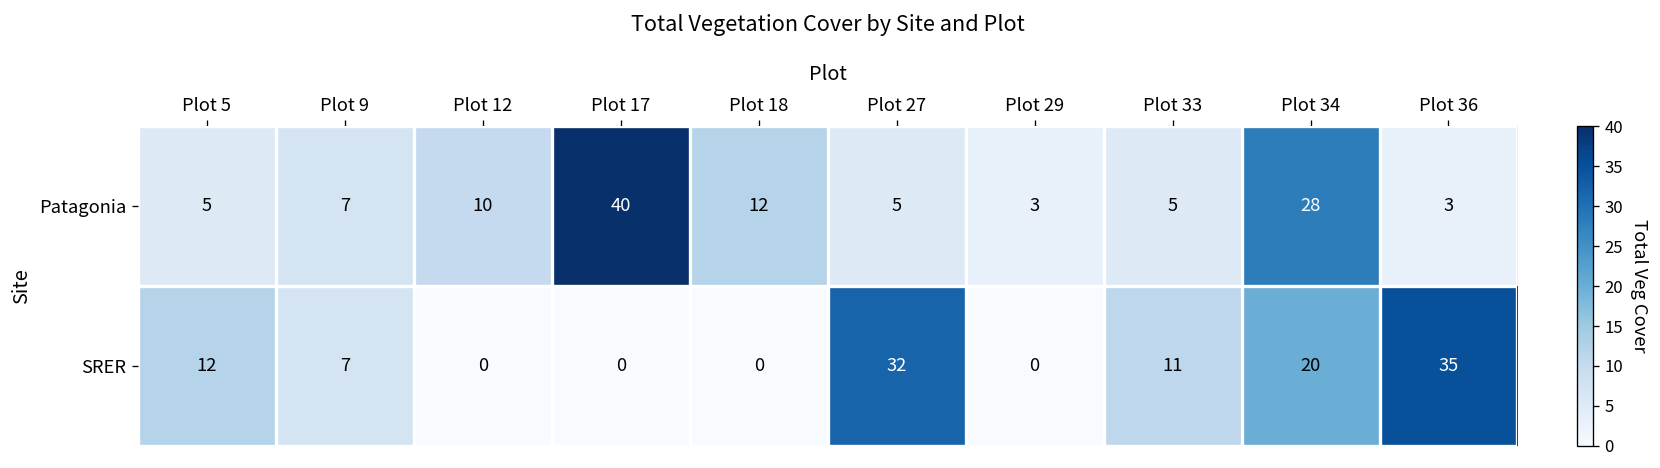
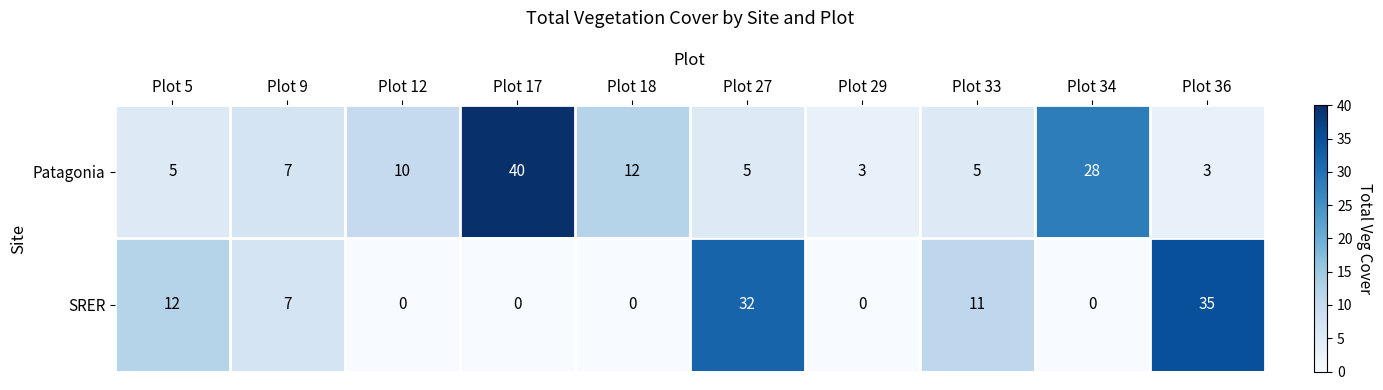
SRER, Plot 34: 20 -> 0
